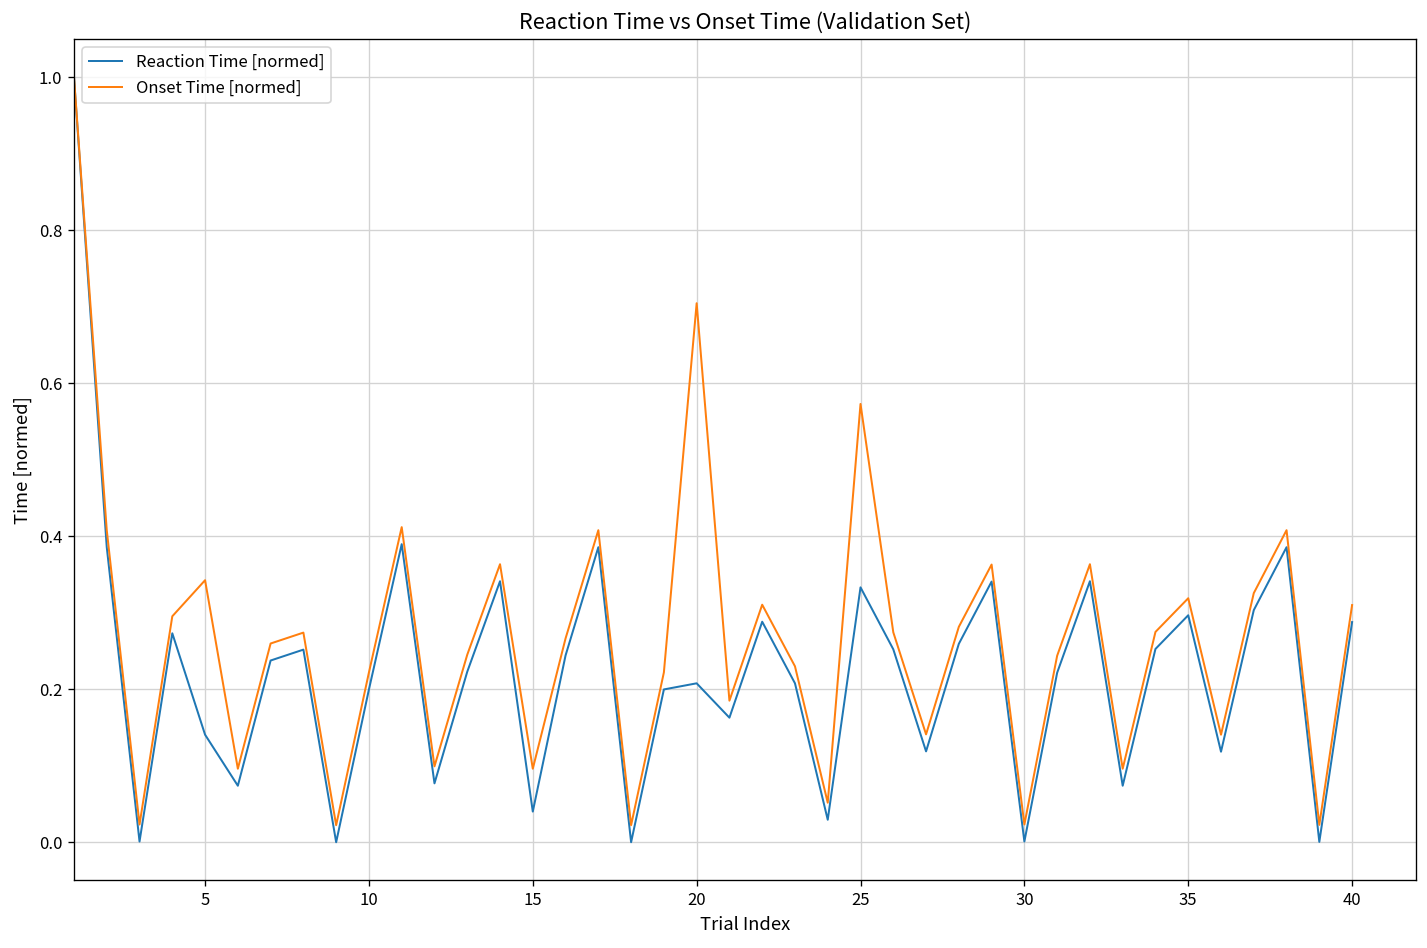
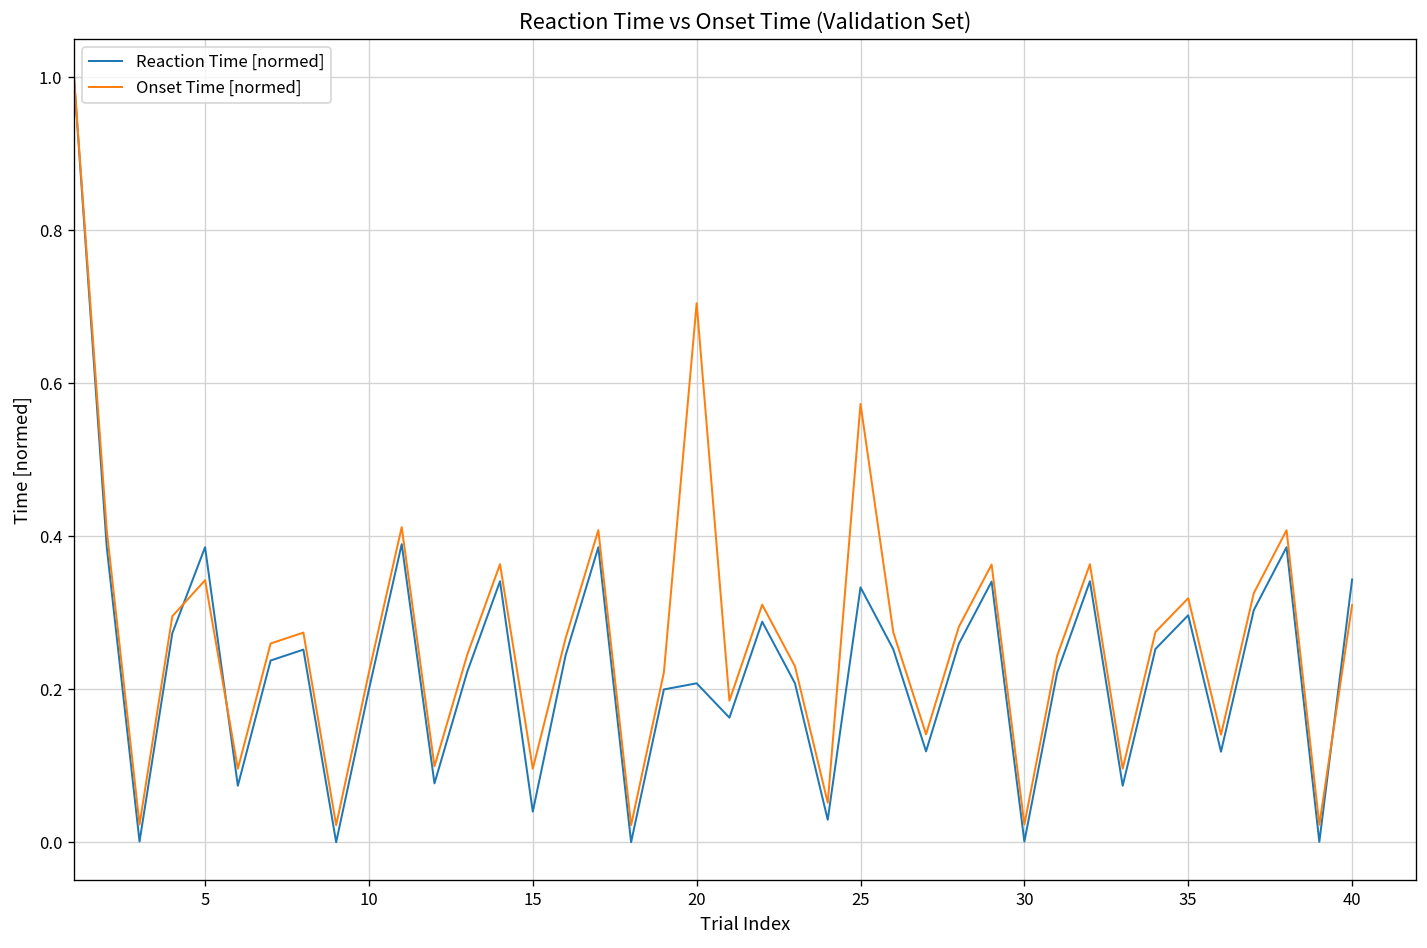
Reaction Time [normed], 5: 0.14 -> 0.39
Reaction Time [normed], 40: 0.29 -> 0.34
